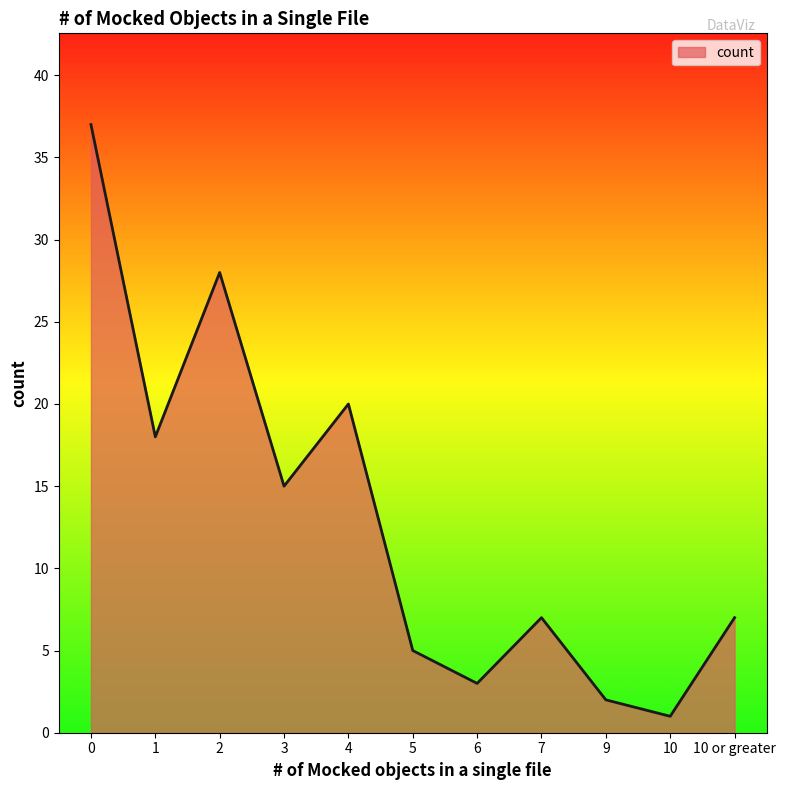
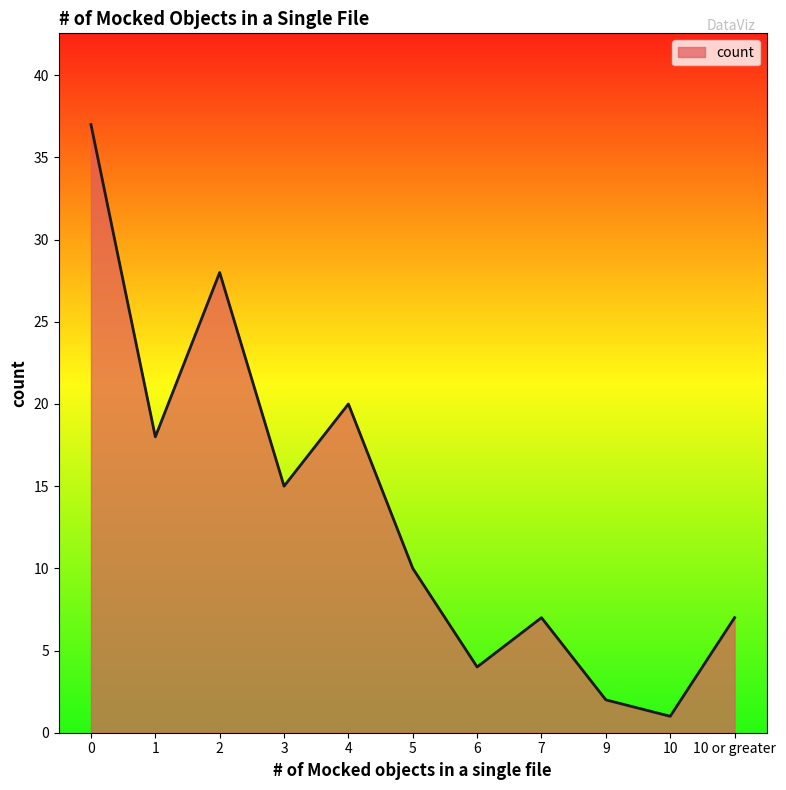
5: 5 -> 10
6: 3 -> 4
